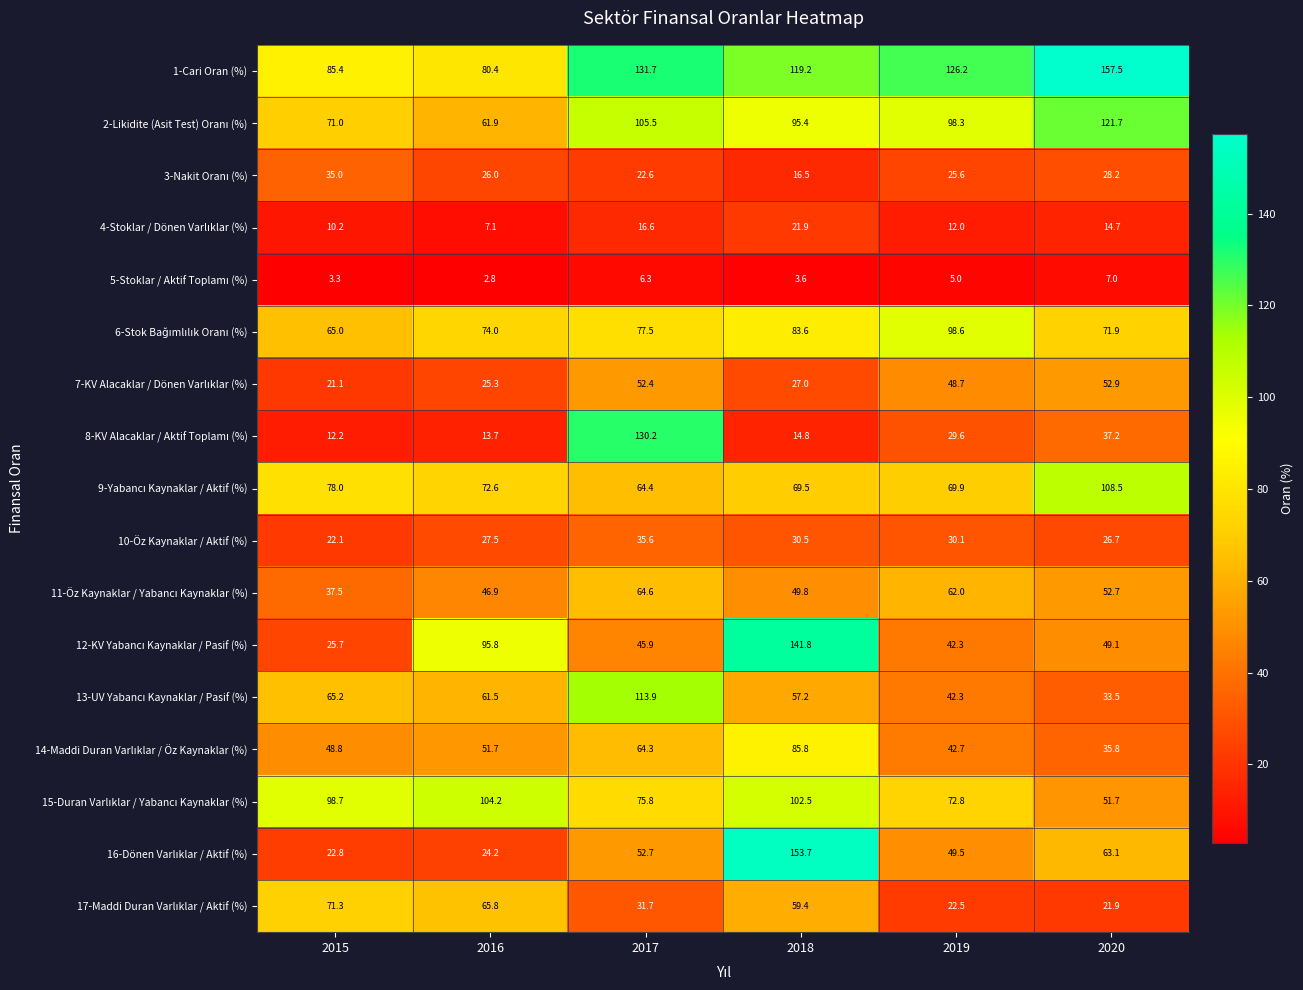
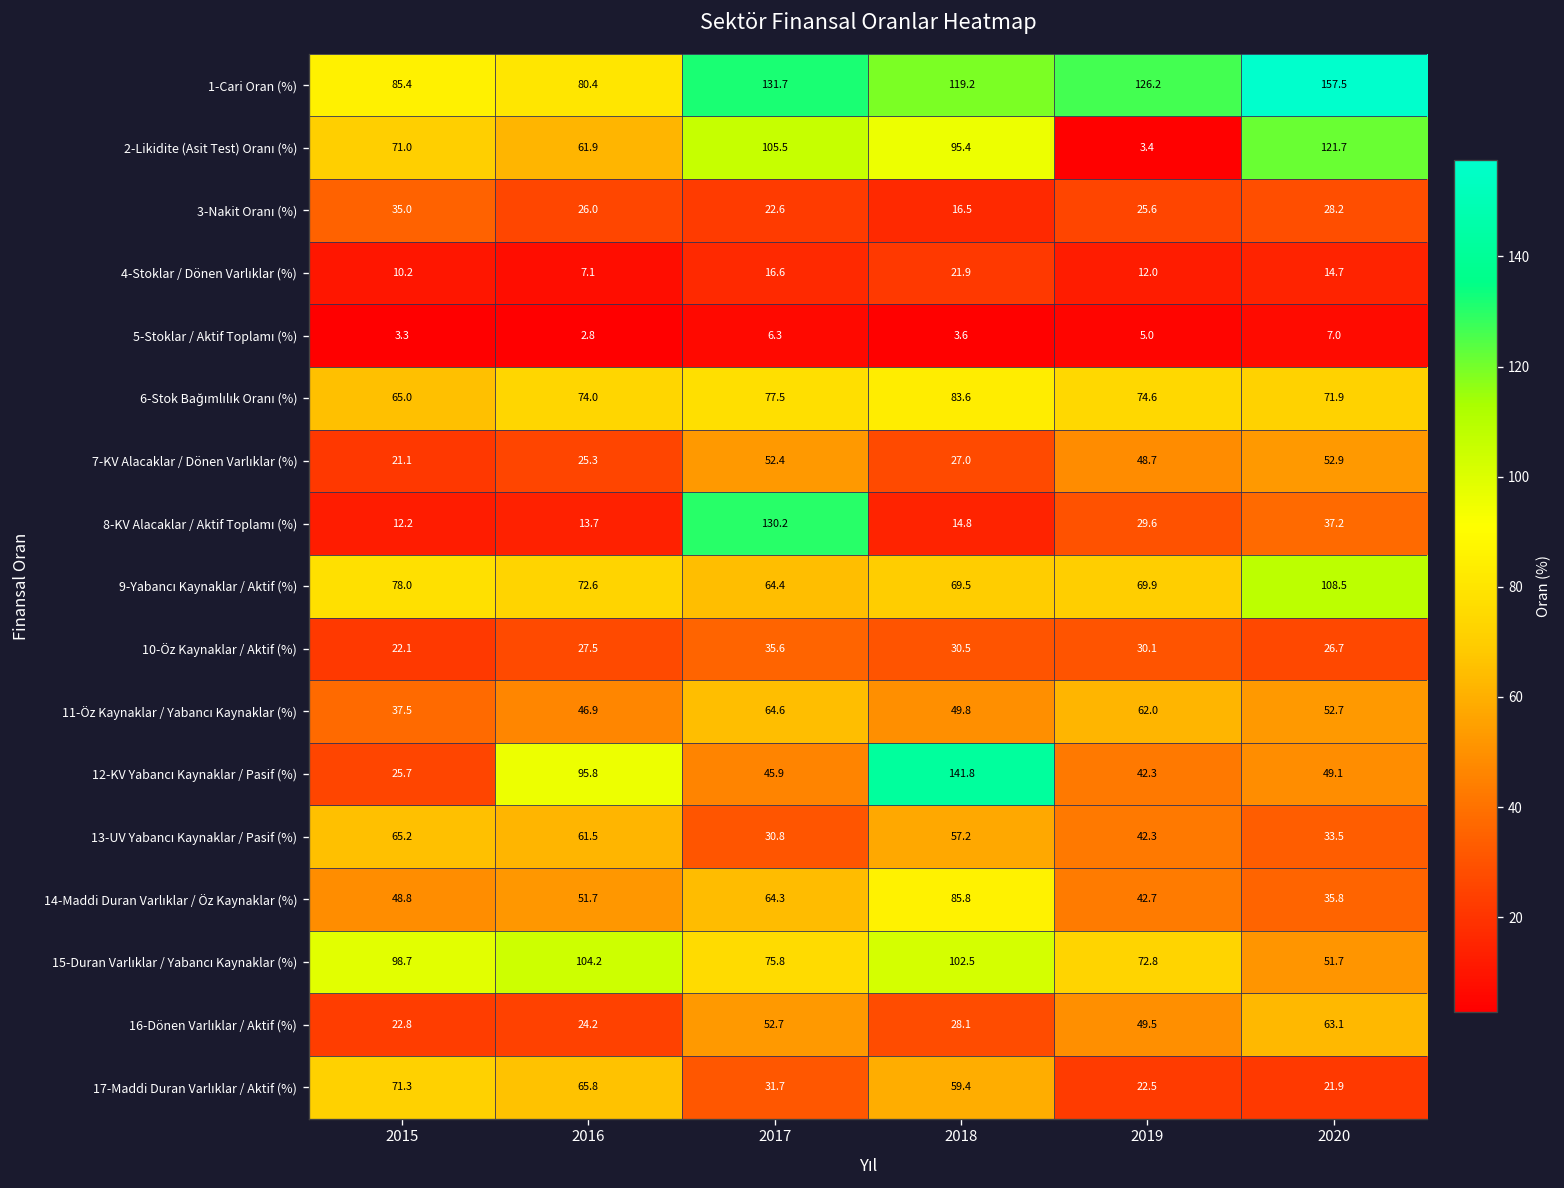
2-Likidite (Asit Test) Oranı (%), 2019: 98.3 -> 3.4
6-Stok Bağımlılık Oranı (%), 2019: 98.6 -> 74.6
13-UV Yabancı Kaynaklar / Pasif (%), 2017: 113.9 -> 30.8
16-Dönen Varlıklar / Aktif (%), 2018: 153.7 -> 28.1
